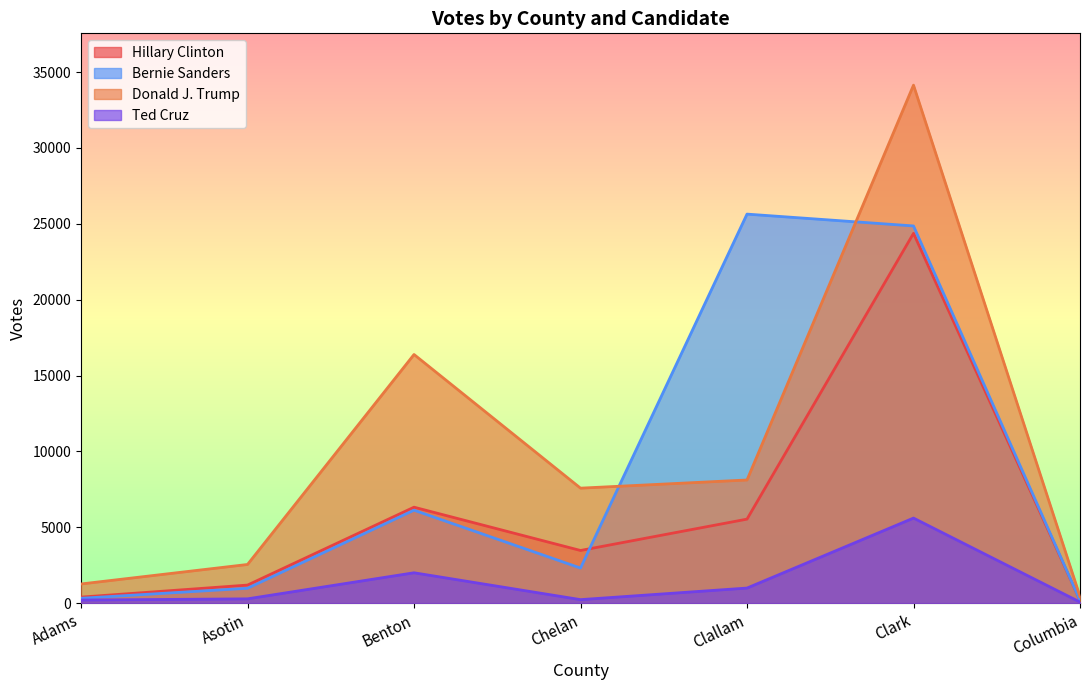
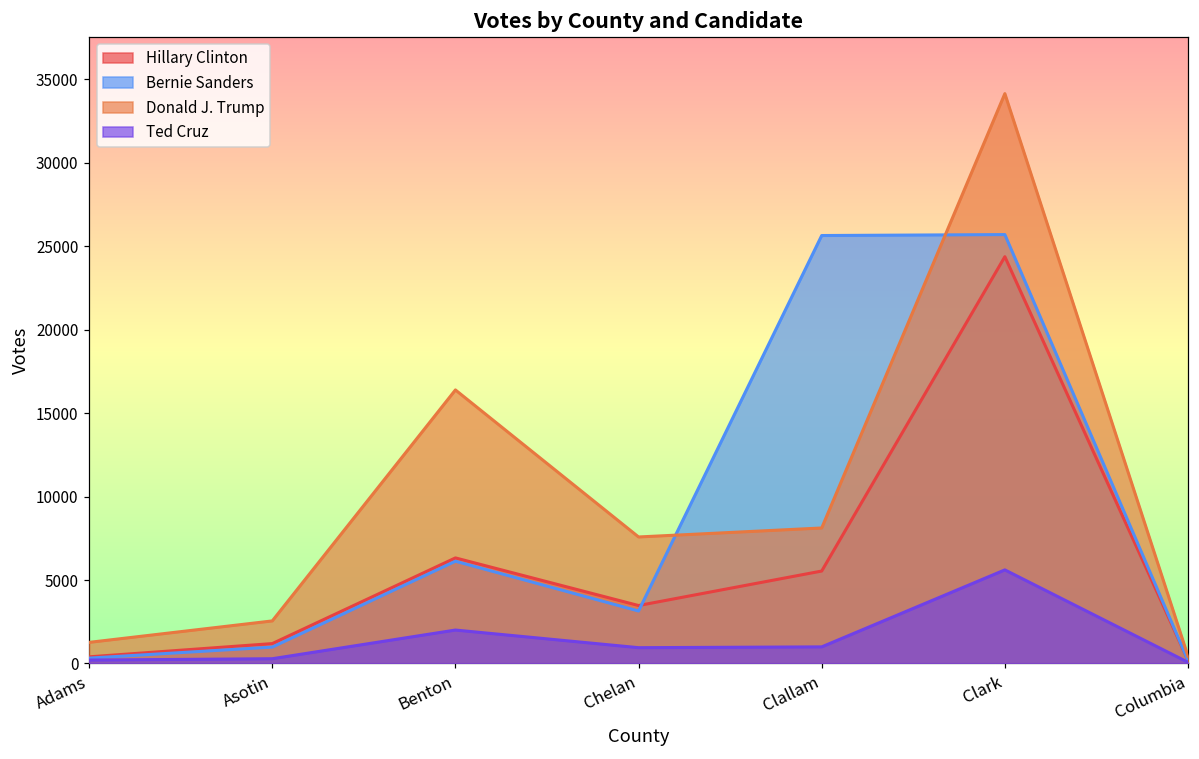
Bernie Sanders, Chelan: 2300 -> 3100
Ted Cruz, Chelan: 200 -> 900
Bernie Sanders, Clark: 24900 -> 25700
